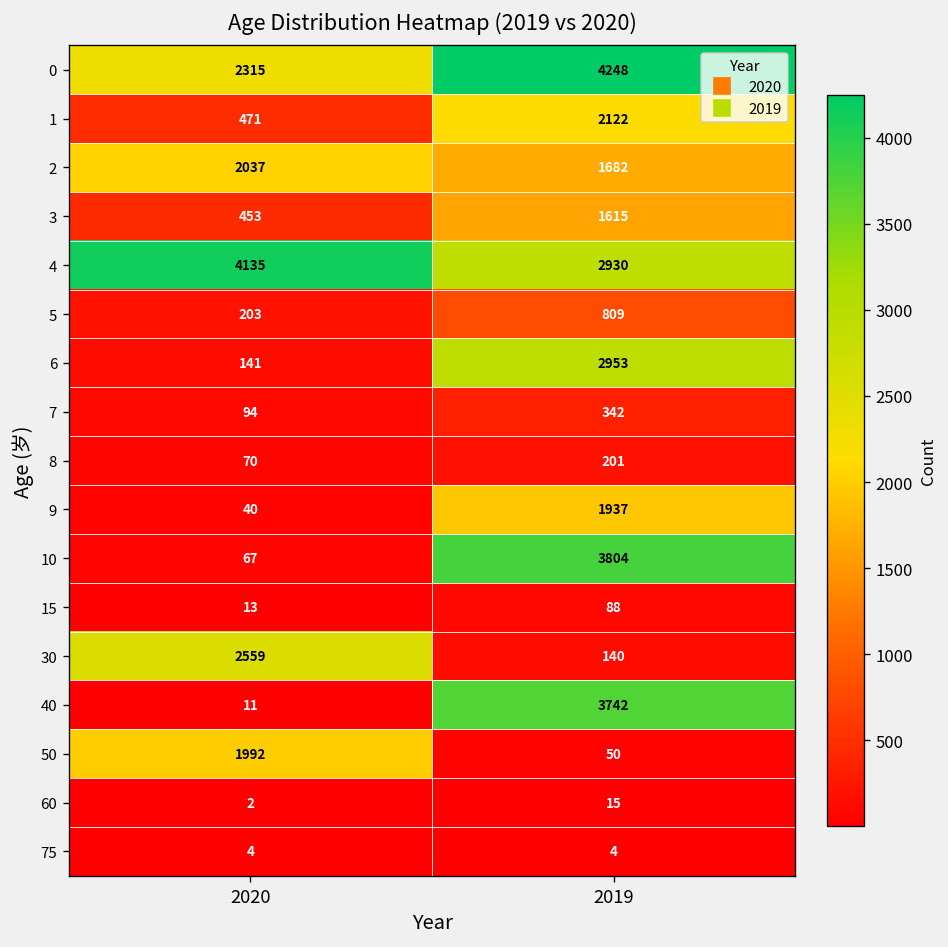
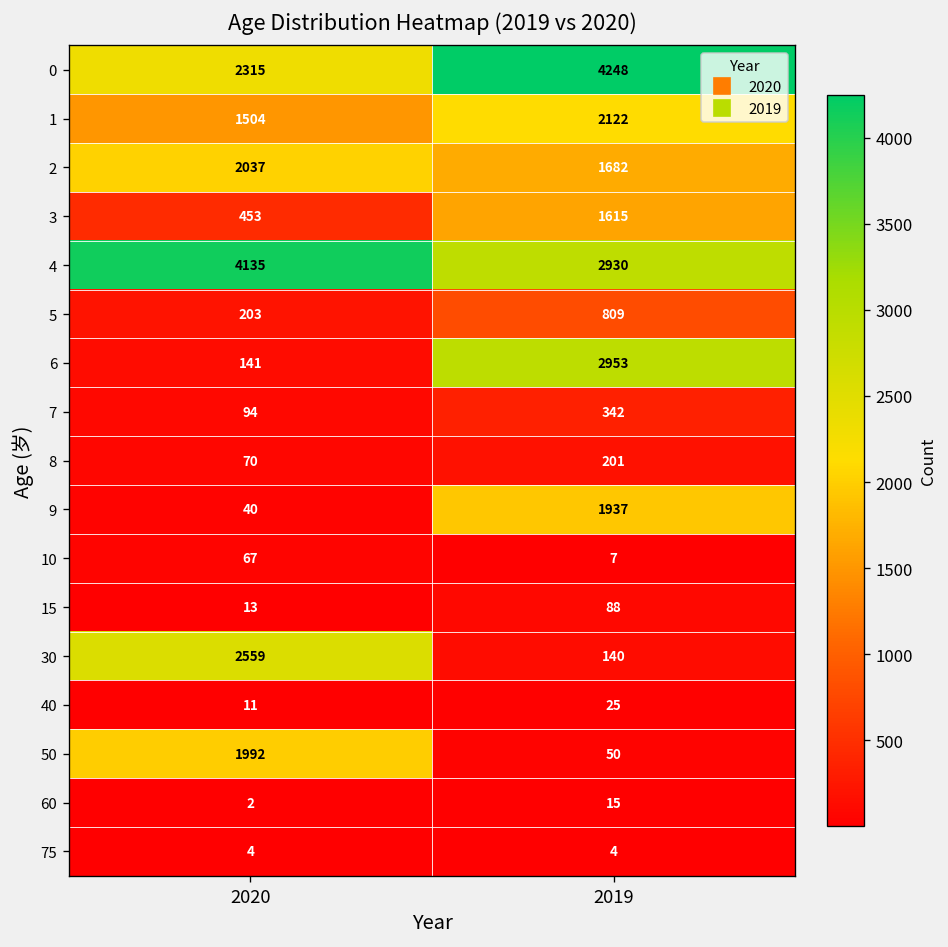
1, 2020: 471 -> 1504
10, 2019: 3804 -> 7
40, 2019: 3742 -> 25
